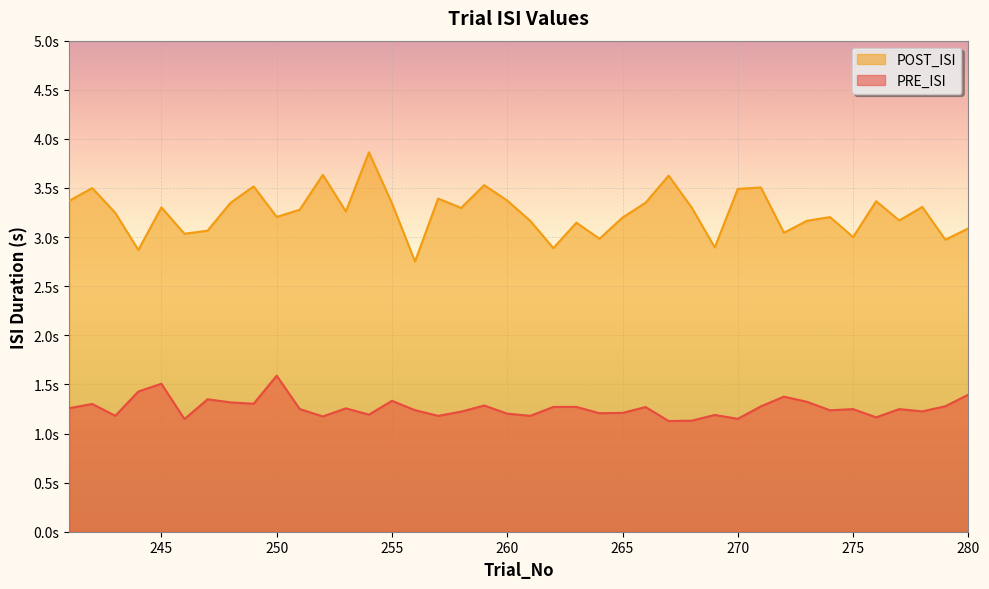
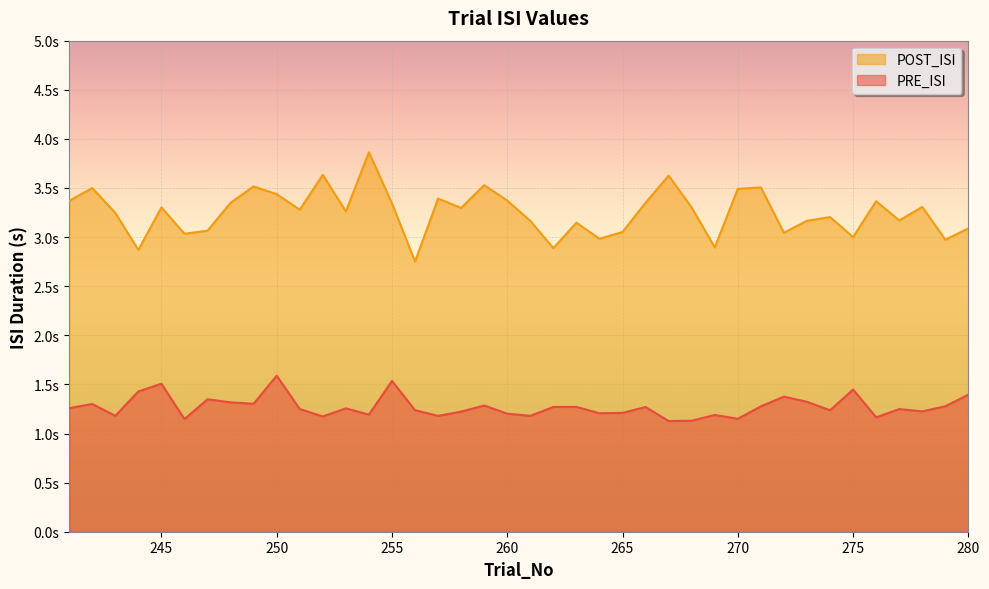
POST_ISI, 250: 3.2s -> 3.4s
PRE_ISI, 255: 1.3s -> 1.5s
POST_ISI, 265: 3.2s -> 3.1s
PRE_ISI, 275: 1.2s -> 1.4s
